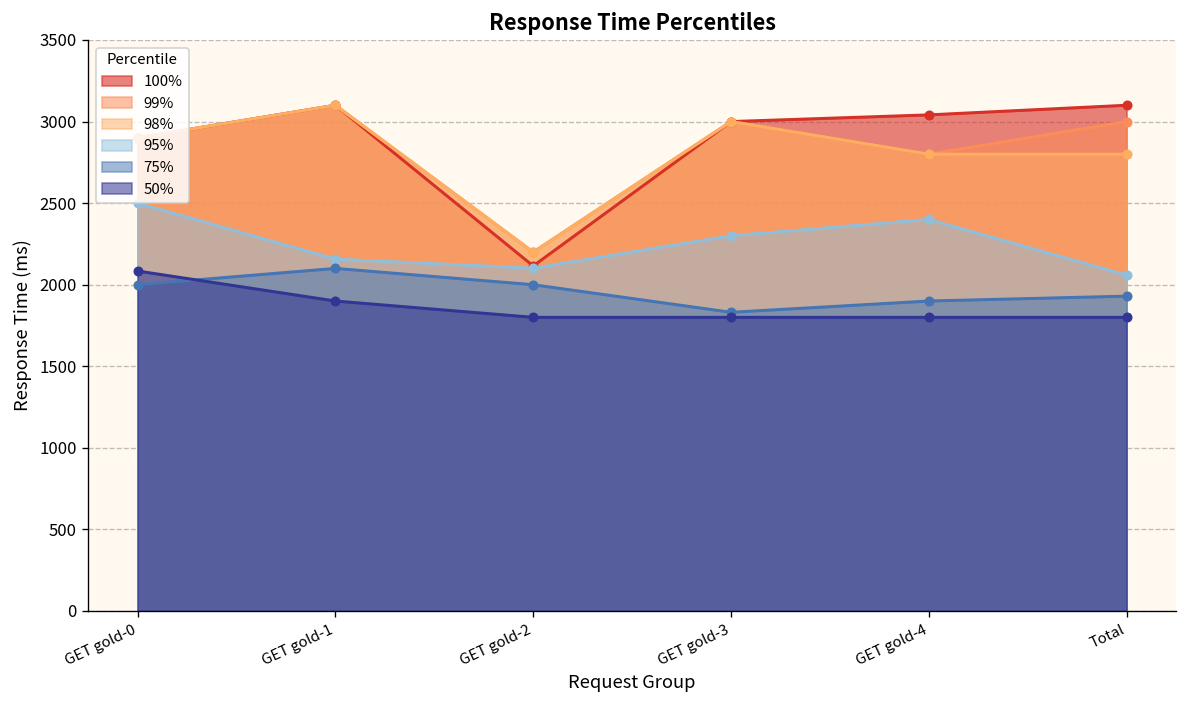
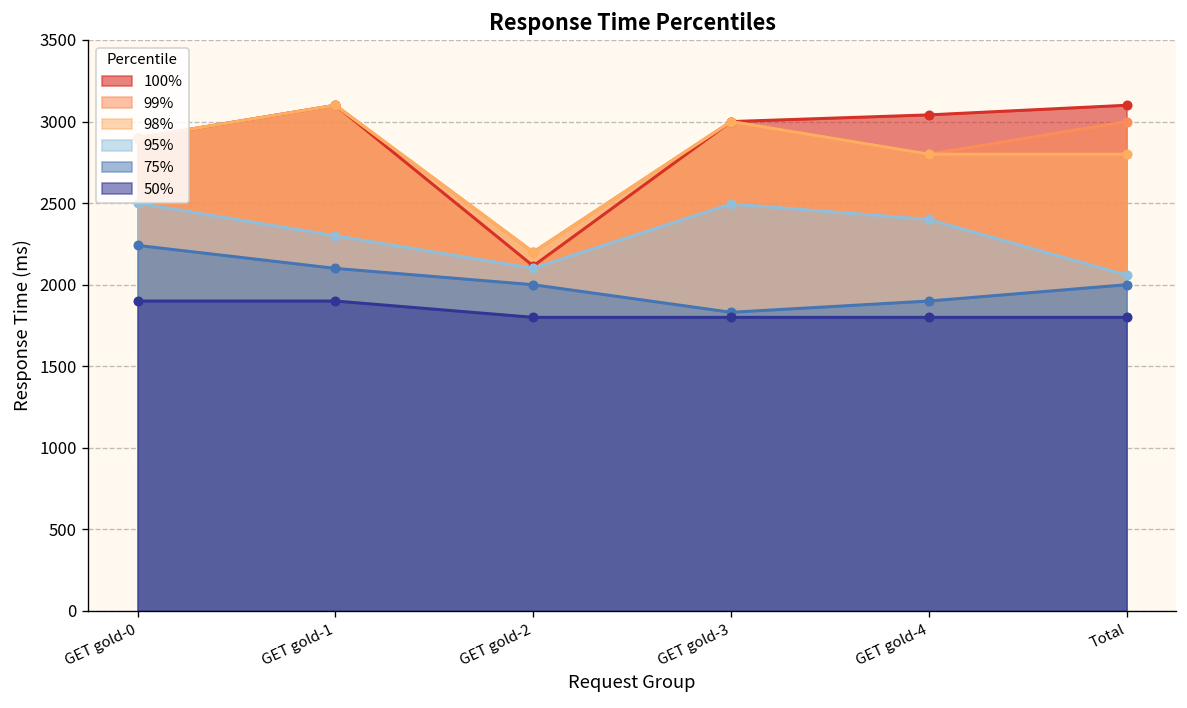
75%, GET gold-0: 2000 -> 2240
50%, GET gold-0: 2080 -> 1900
95%, GET gold-1: 2160 -> 2300
95%, GET gold-3: 2300 -> 2500
75%, Total: 1930 -> 2000
